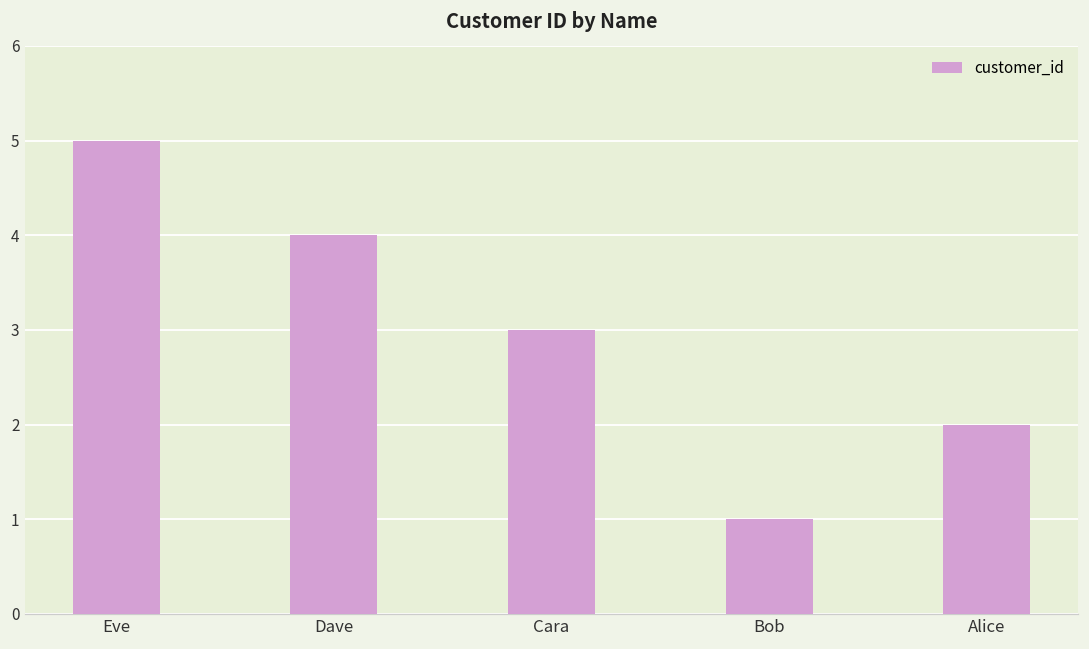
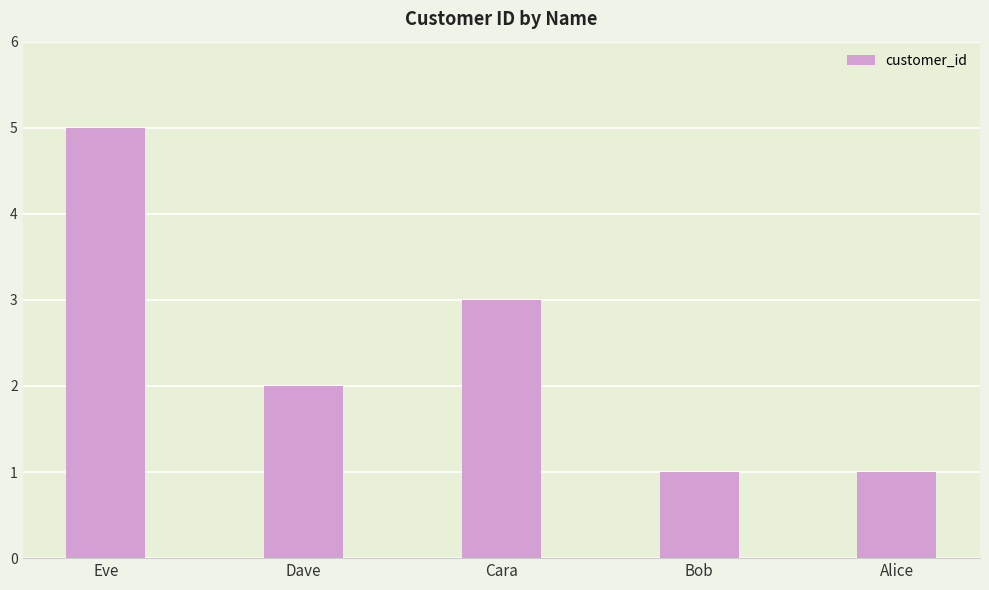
Dave: 4 -> 2
Alice: 2 -> 1
